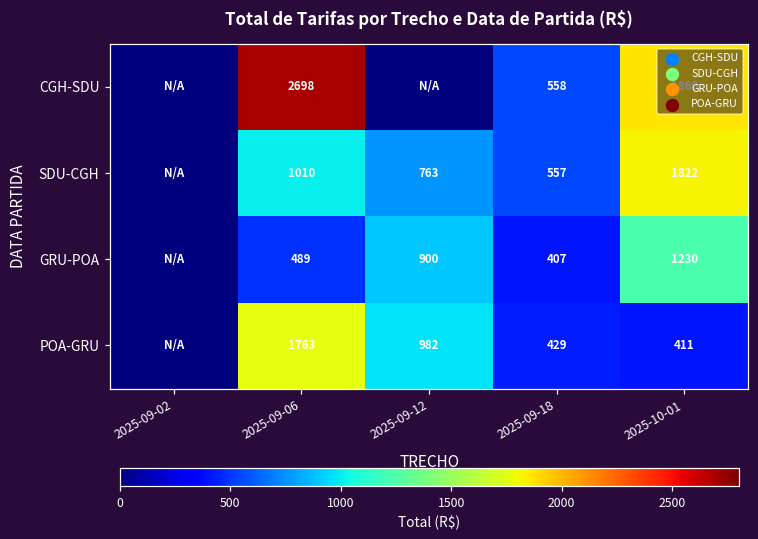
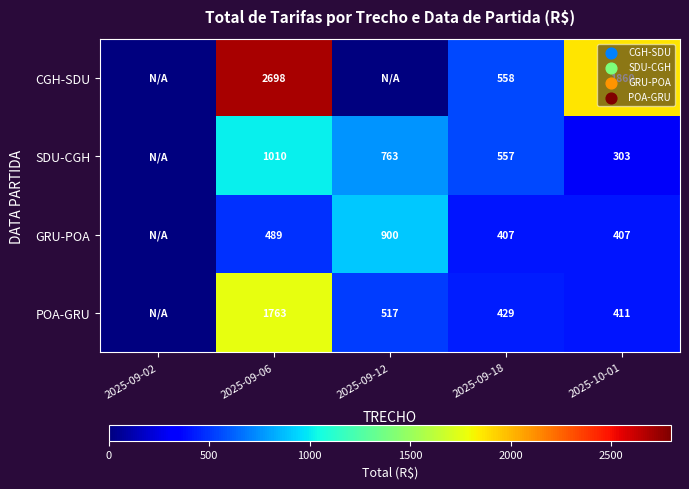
SDU-CGH, 2025-10-01: 1822 -> 303
GRU-POA, 2025-10-01: 1230 -> 407
POA-GRU, 2025-09-12: 982 -> 517
